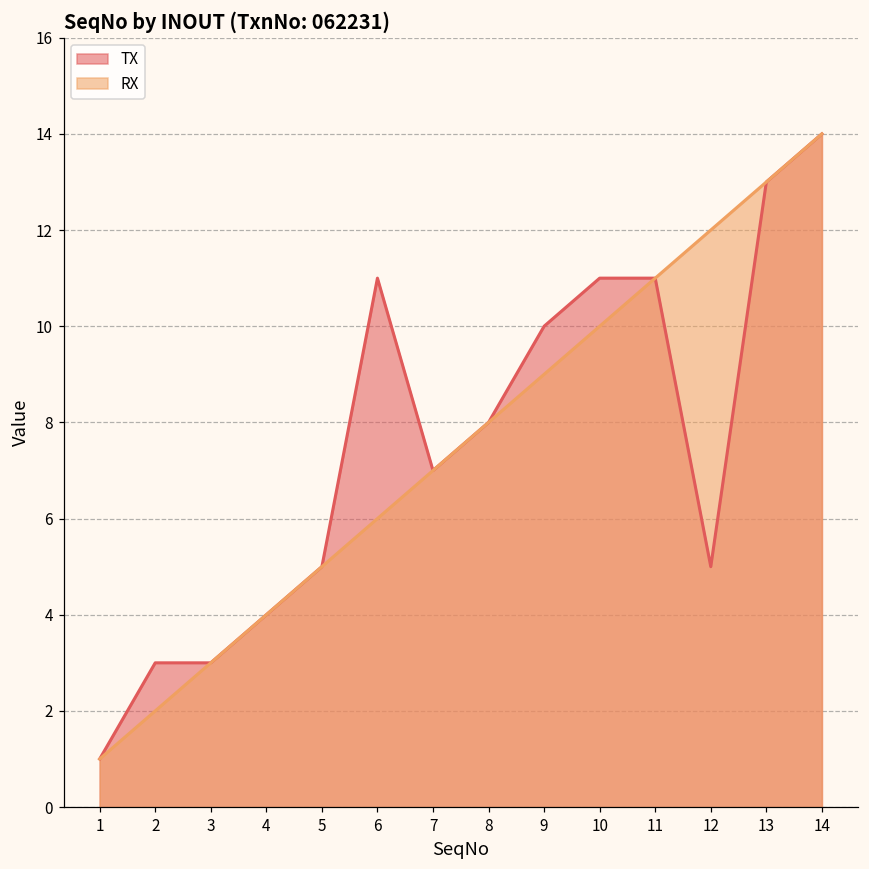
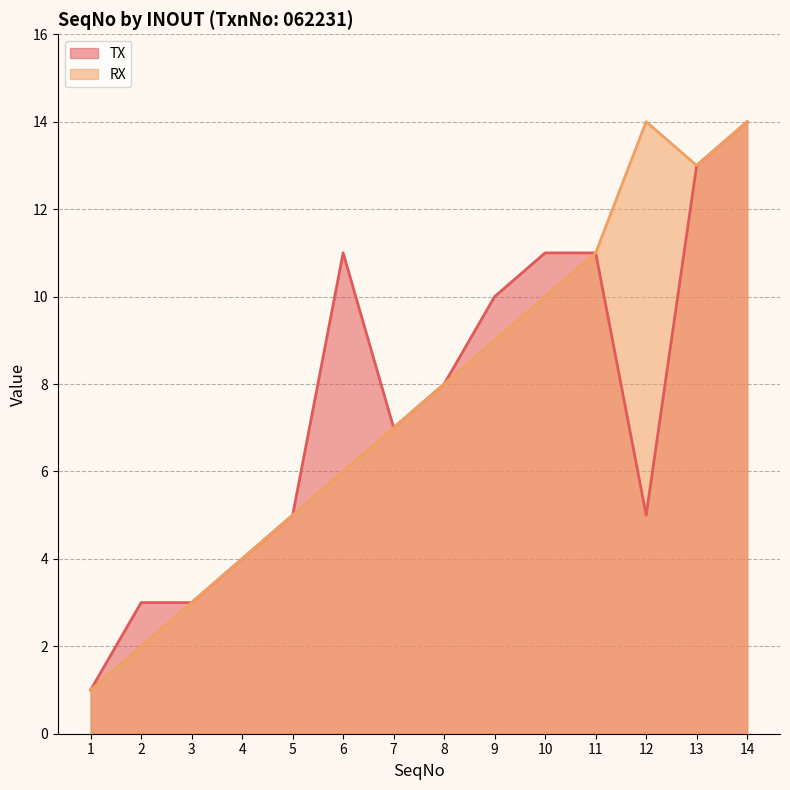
RX, 12: 12 -> 14
